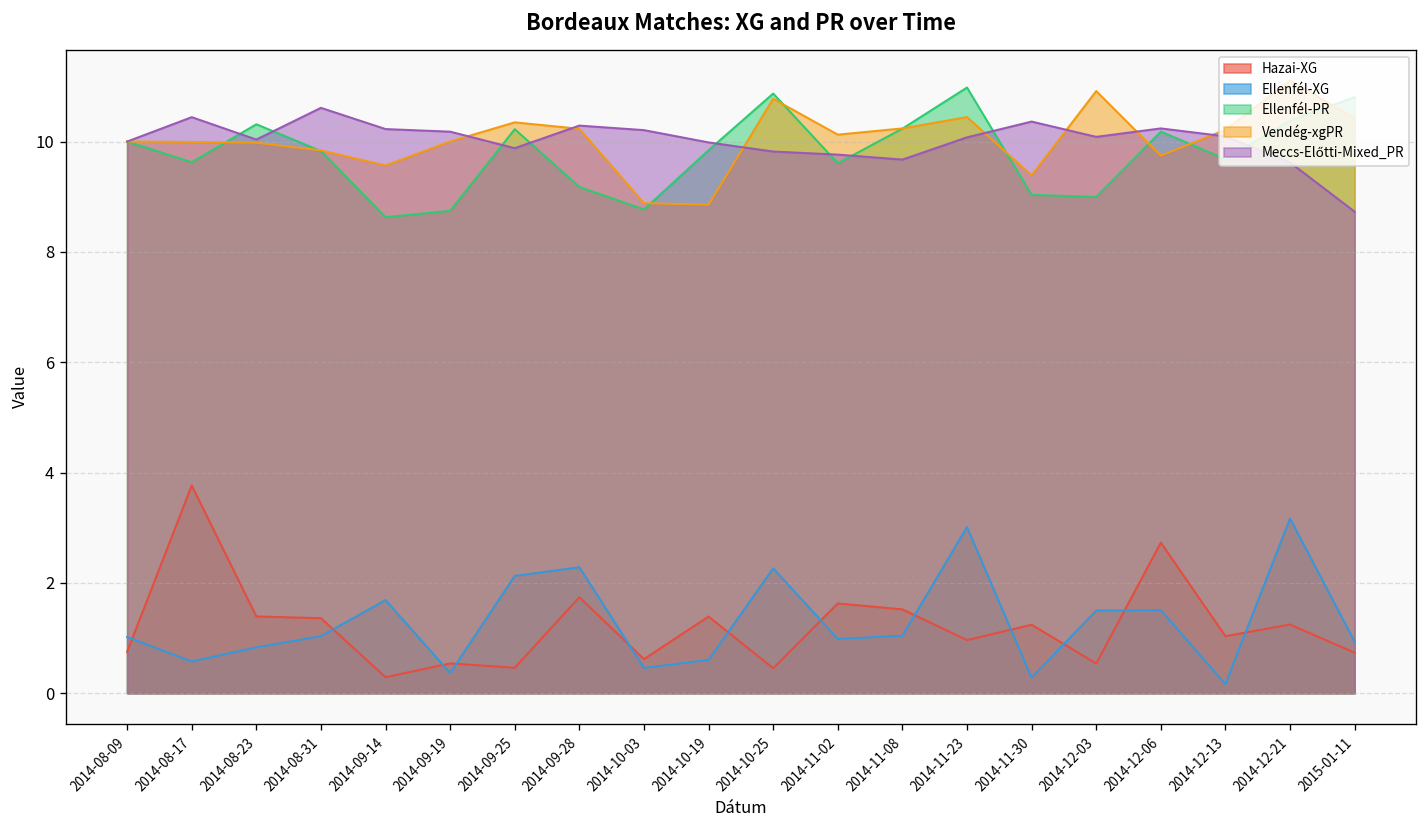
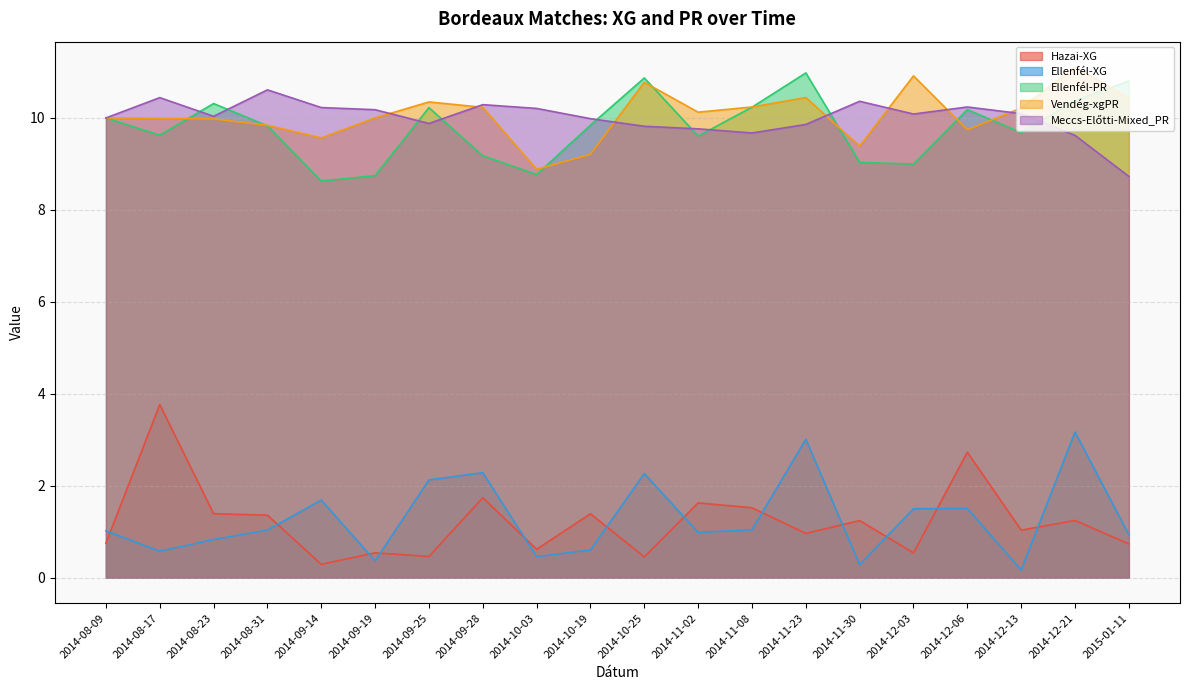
Vendég-xgPR, 2014-10-19: 8.9 -> 9.2
Meccs-Előtti-Mixed_PR, 2014-11-23: 10.1 -> 9.9
